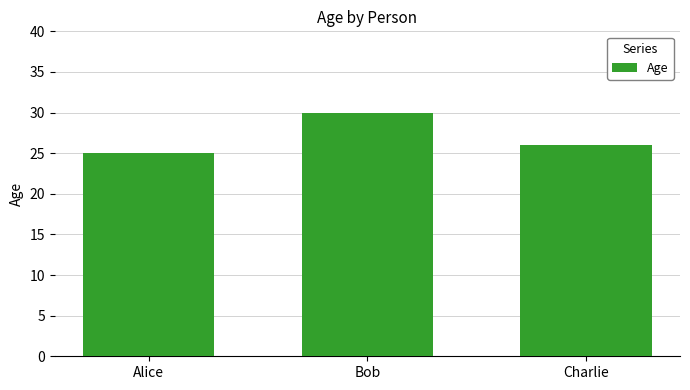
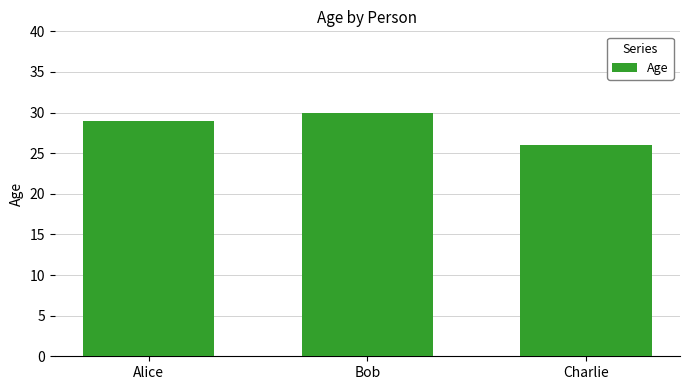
Alice: 25 -> 29
